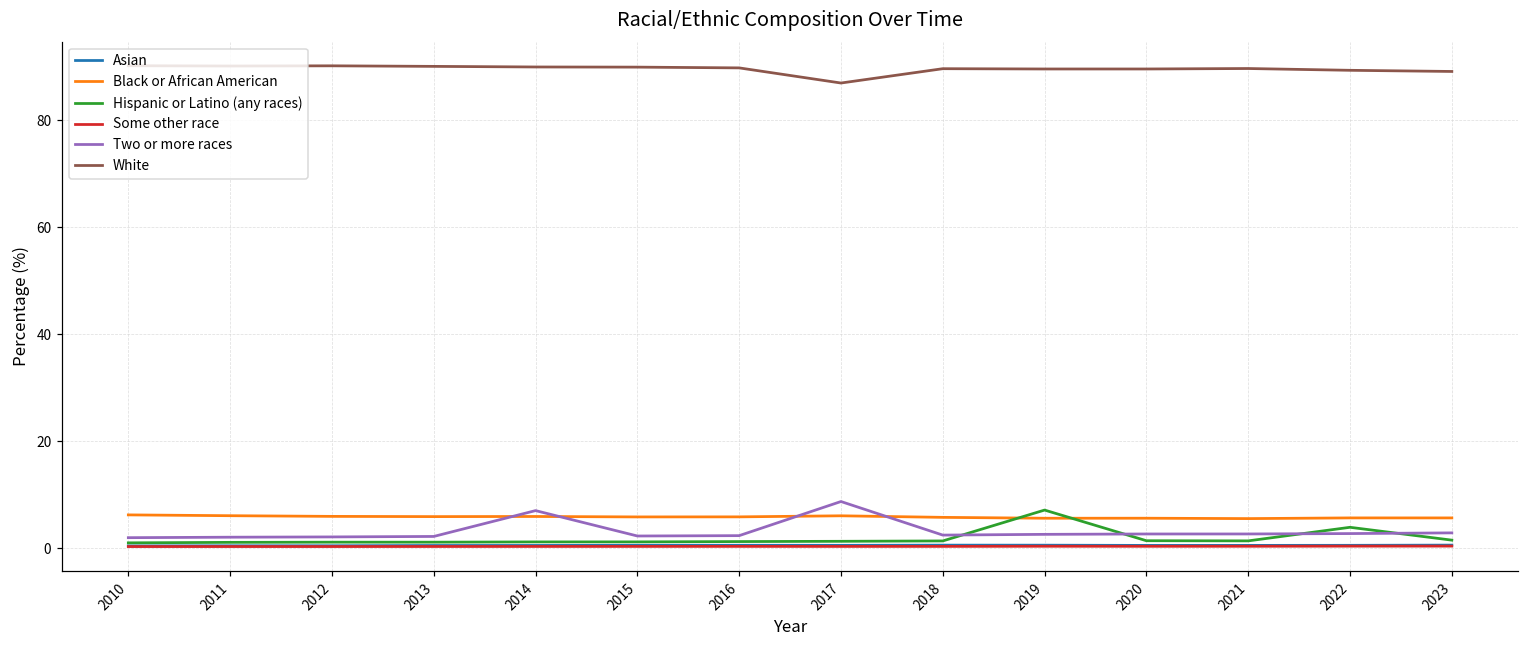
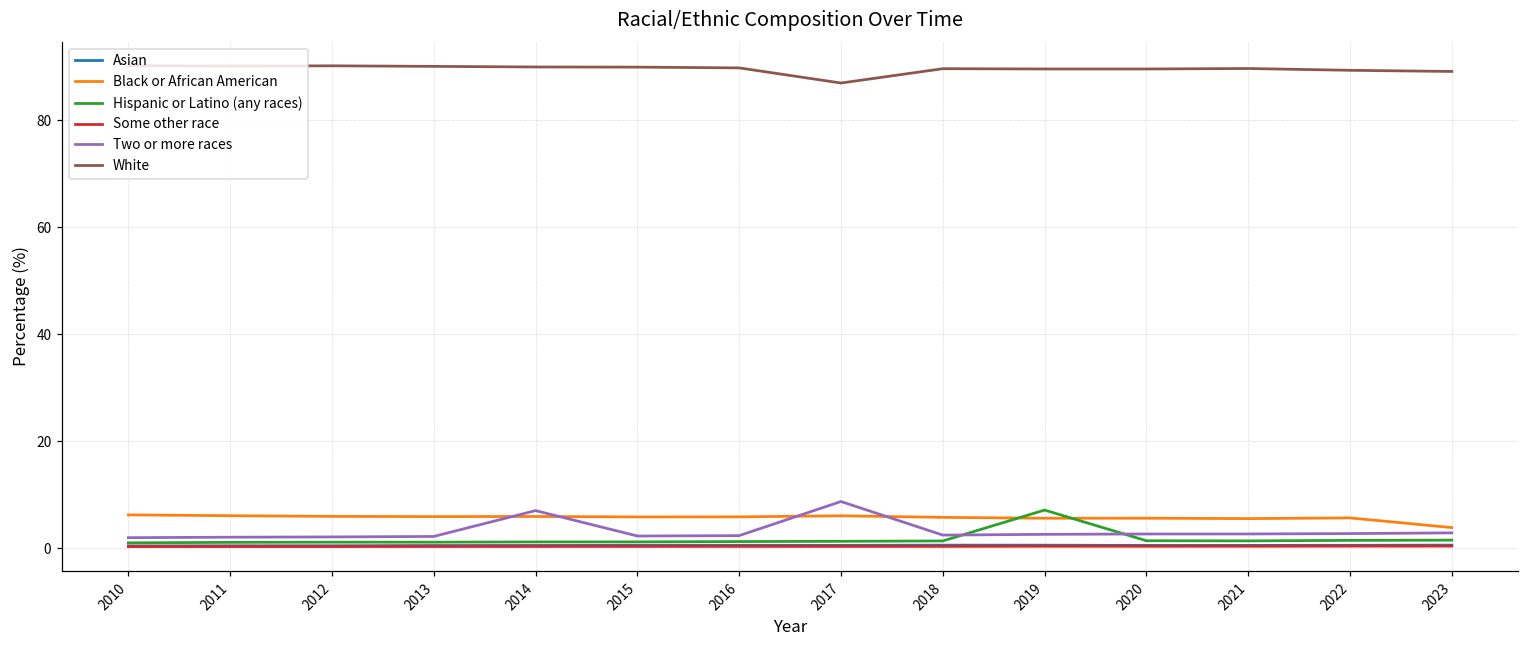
Hispanic or Latino (any races), 2022: 4 -> 1
Black or African American, 2023: 6 -> 4
